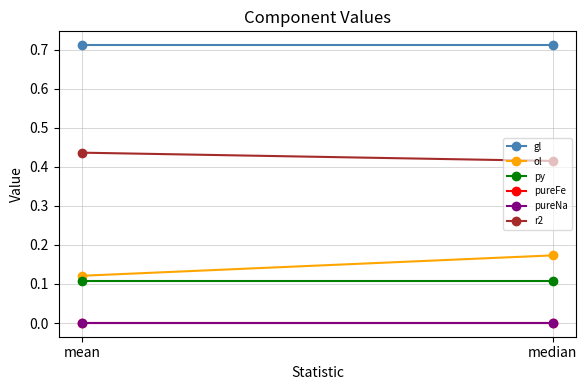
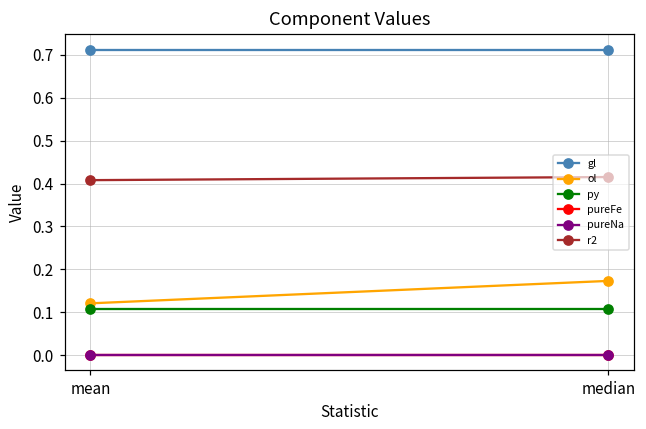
r2, mean: 0.44 -> 0.41
